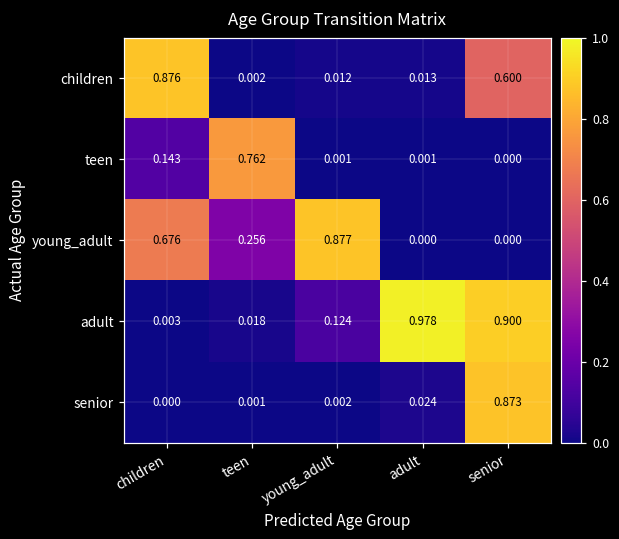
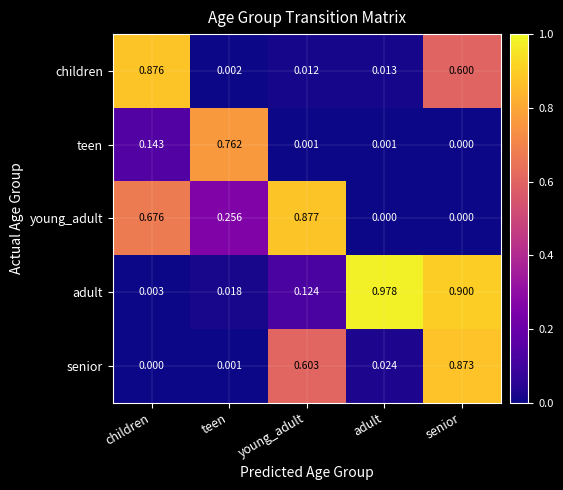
senior, young_adult: 0.002 -> 0.603
